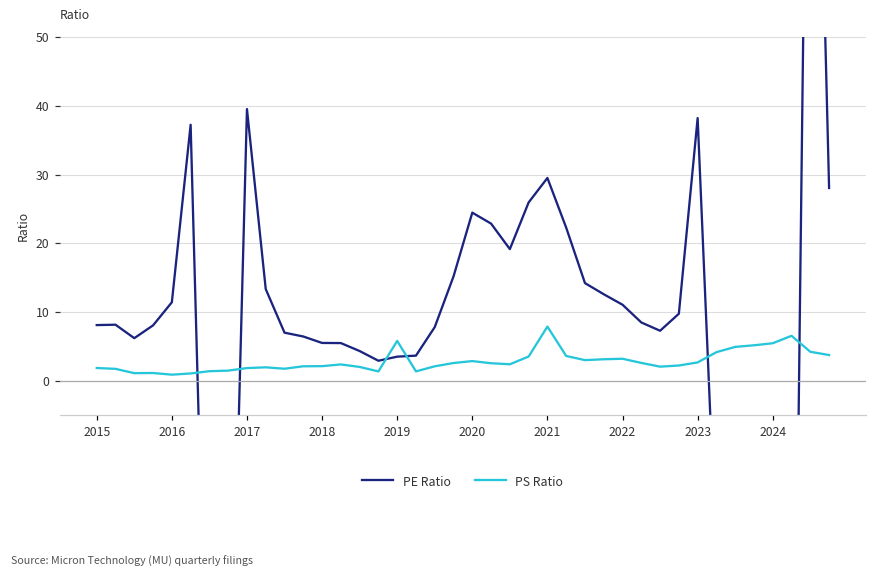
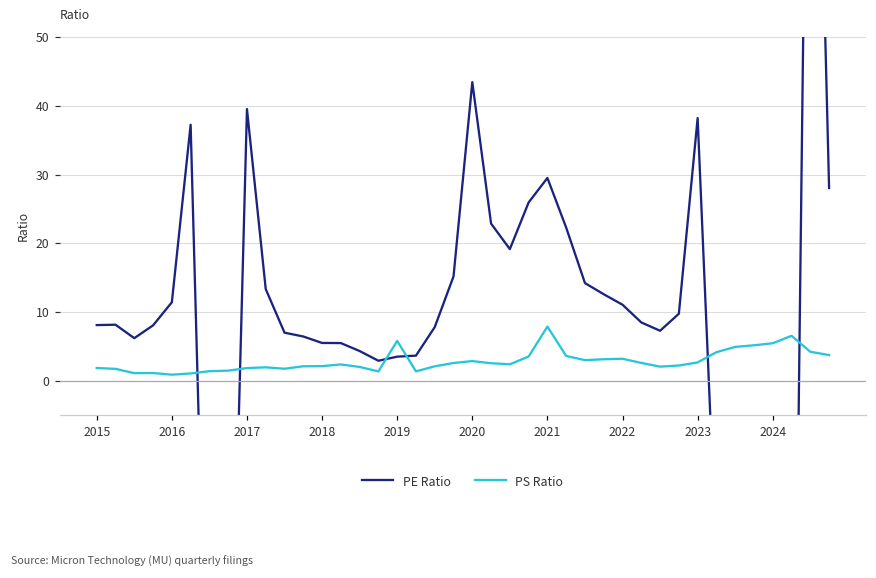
PE Ratio, 2020: 24 -> 43
